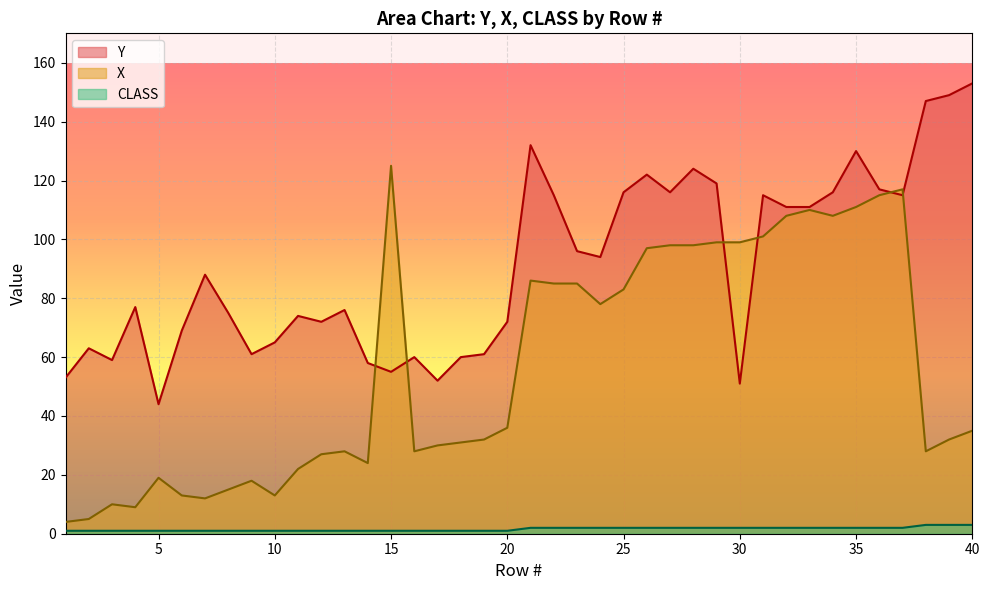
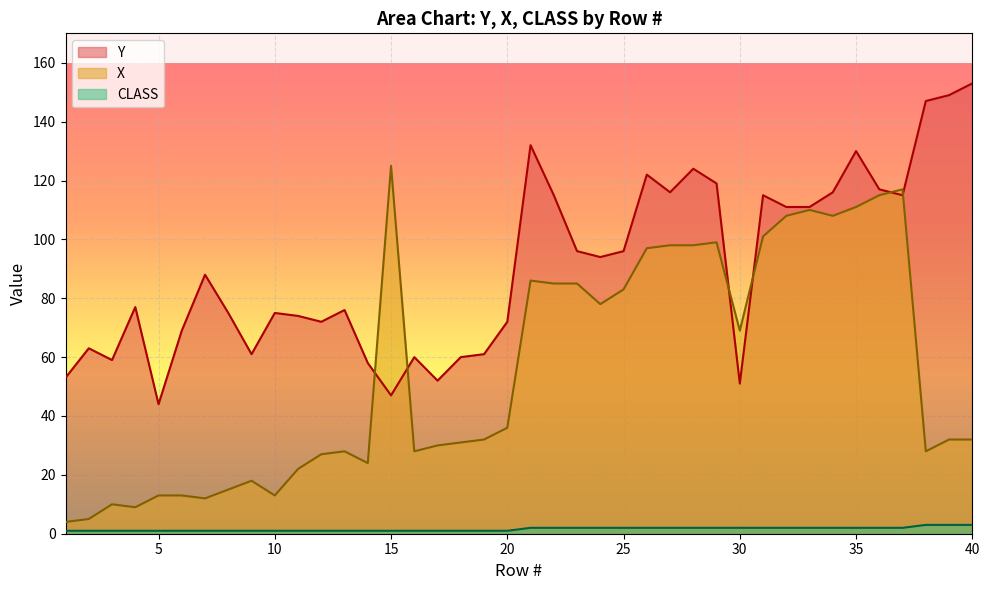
X, 5: 19 -> 13
Y, 10: 65 -> 75
Y, 15: 55 -> 47
Y, 25: 116 -> 96
X, 30: 99 -> 69
X, 40: 35 -> 32
